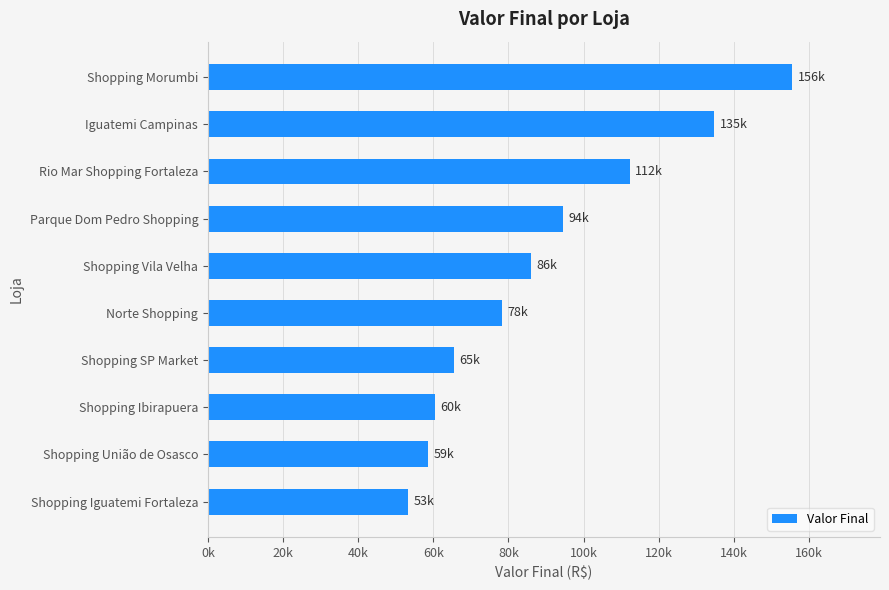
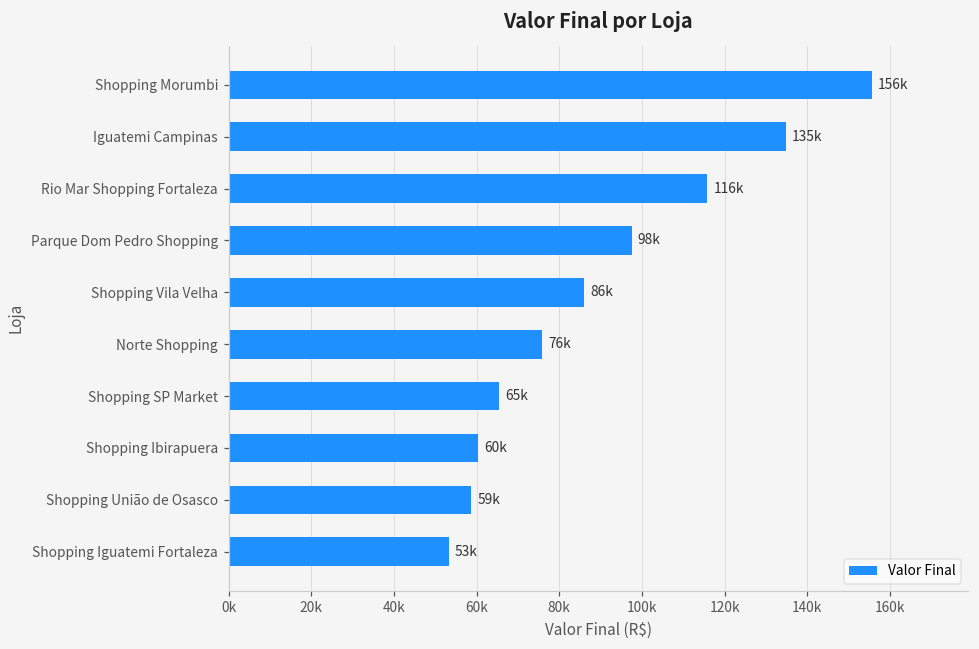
Rio Mar Shopping Fortaleza: 112k -> 116k
Parque Dom Pedro Shopping: 94k -> 98k
Norte Shopping: 78k -> 76k
